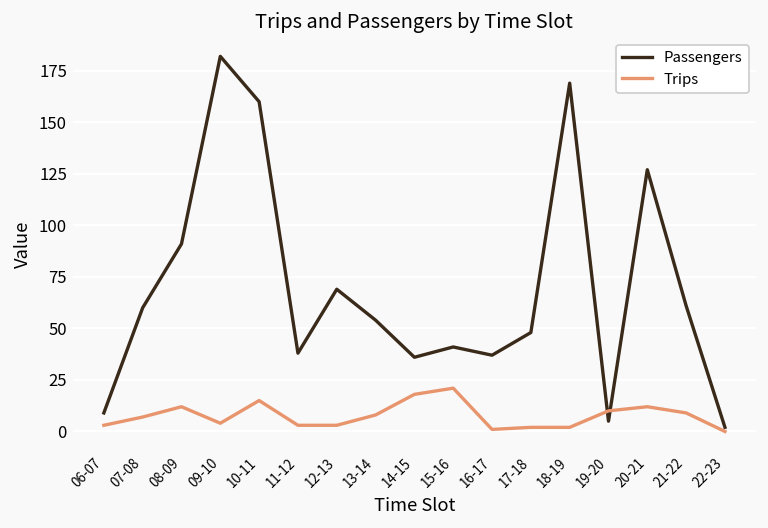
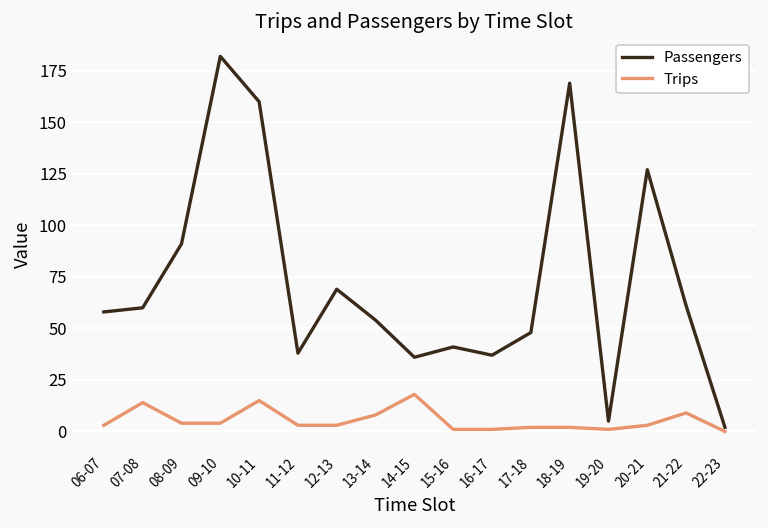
Passengers, 06-07: 9 -> 58
Trips, 07-08: 7 -> 14
Trips, 08-09: 12 -> 4
Trips, 15-16: 21 -> 1
Trips, 19-20: 10 -> 1
Trips, 20-21: 12 -> 3
